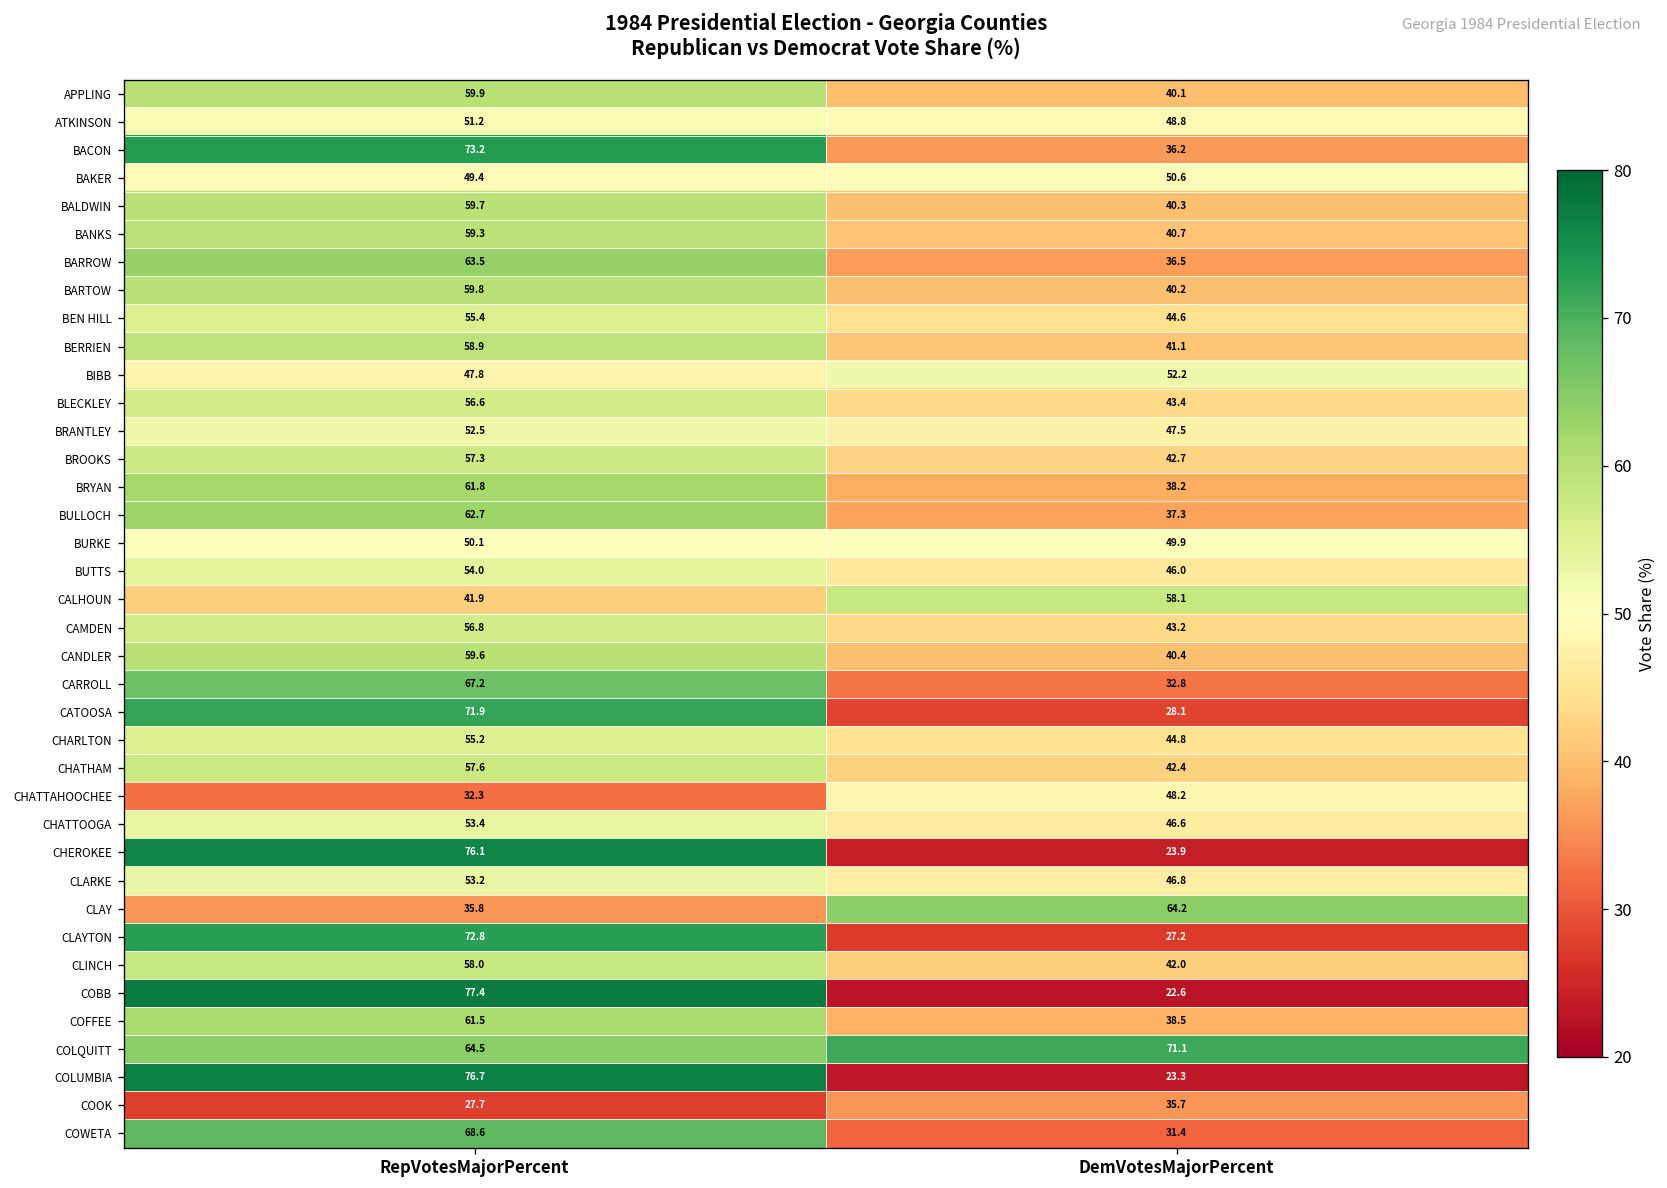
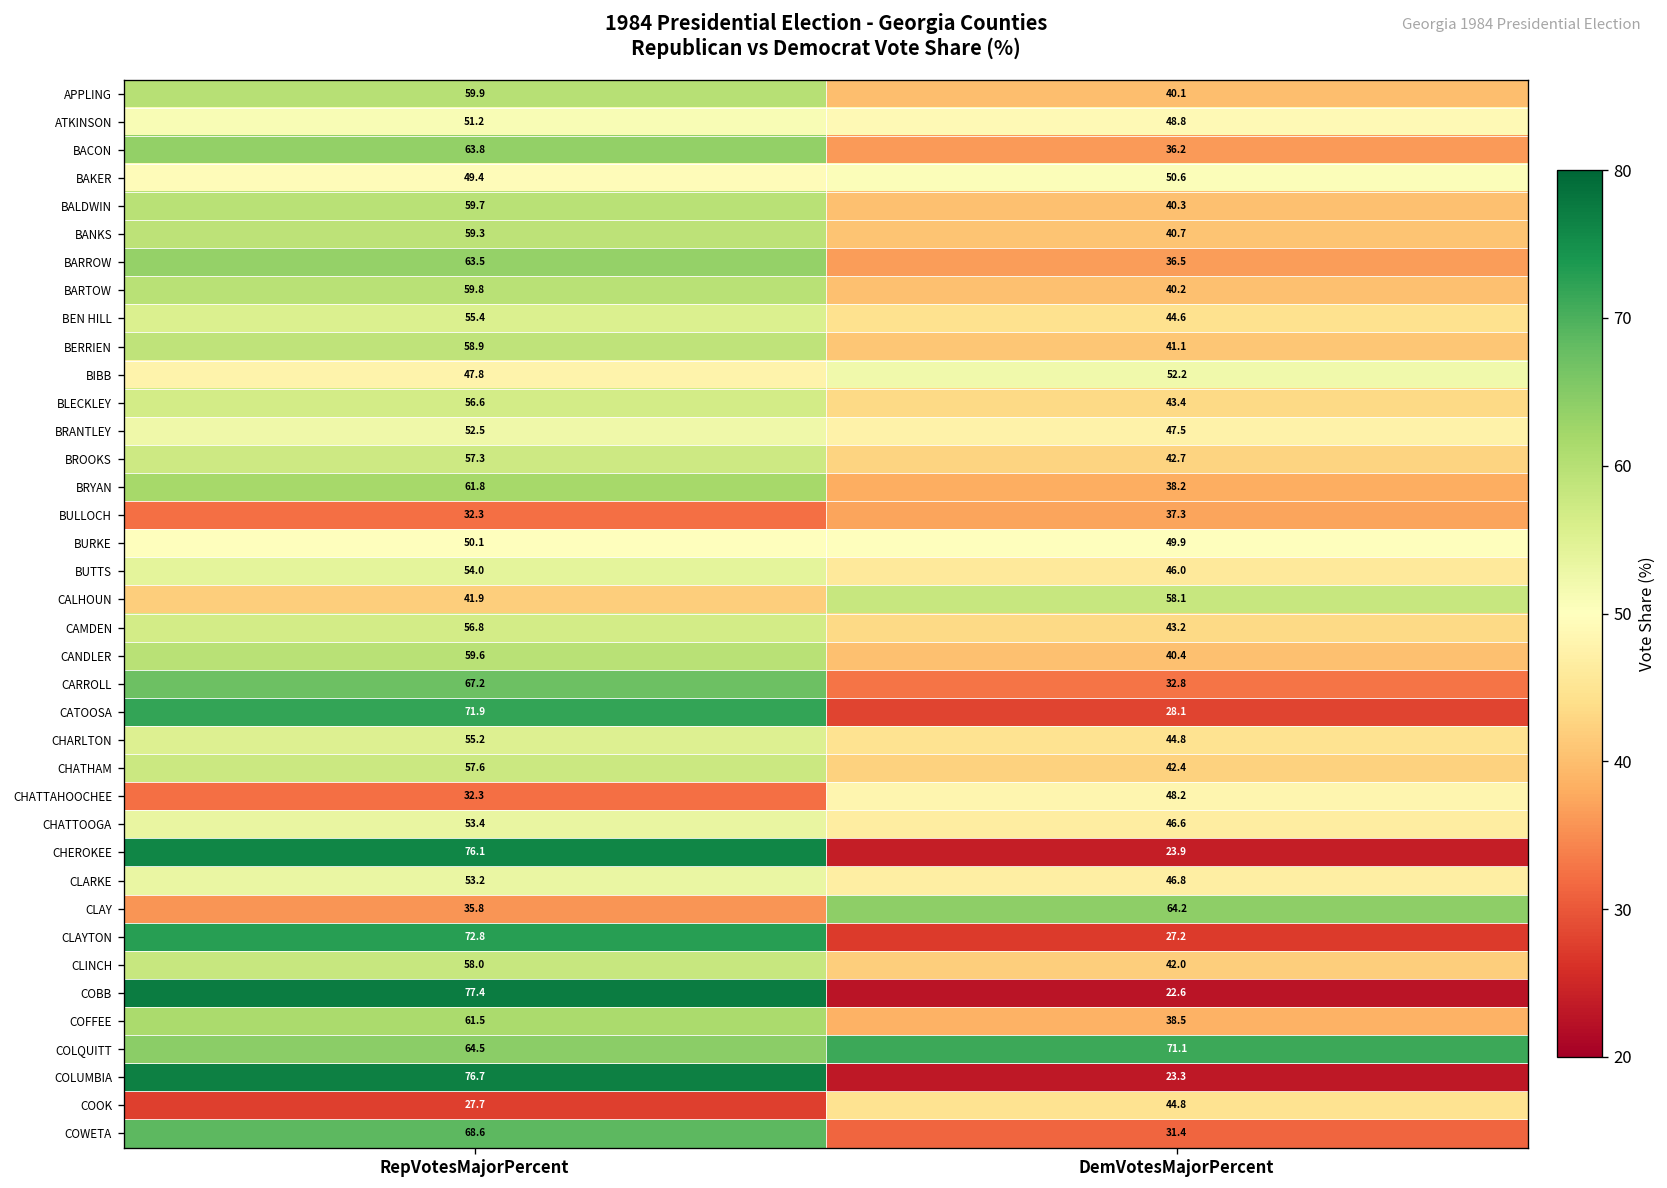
BACON, RepVotesMajorPercent: 73.2 -> 63.8
BULLOCH, RepVotesMajorPercent: 62.7 -> 32.3
COOK, DemVotesMajorPercent: 35.7 -> 44.8
